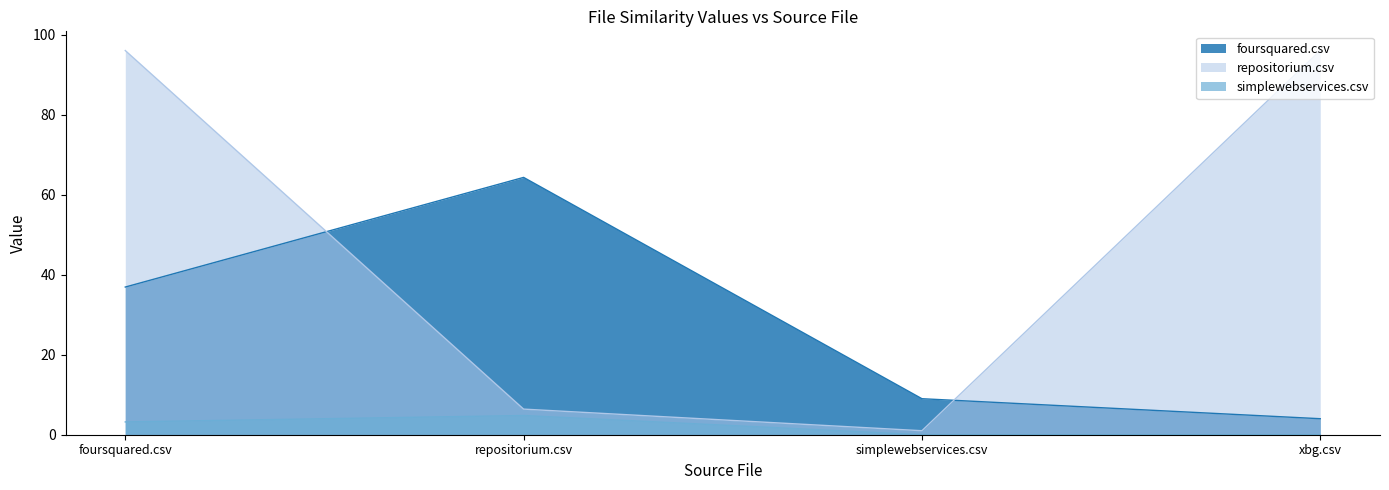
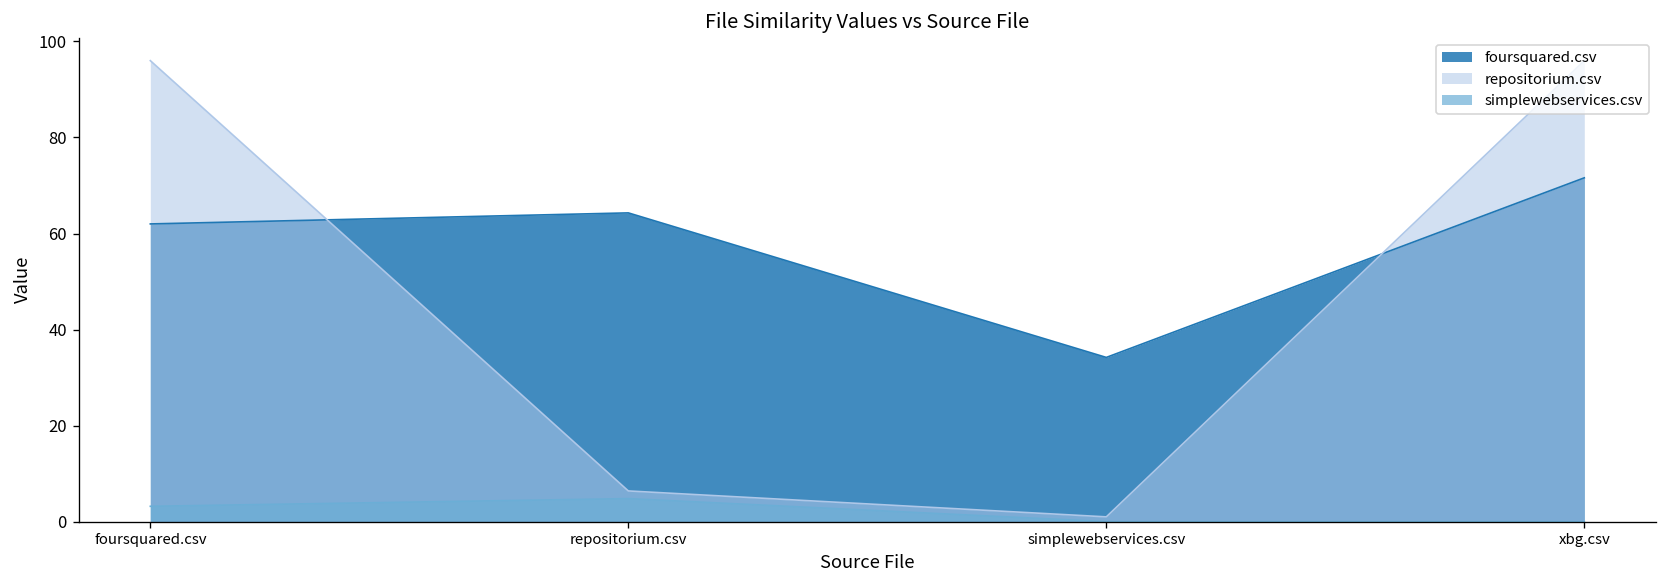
foursquared.csv, foursquared.csv: 37 -> 62
foursquared.csv, simplewebservices.csv: 9 -> 34
foursquared.csv, xbg.csv: 4 -> 72
